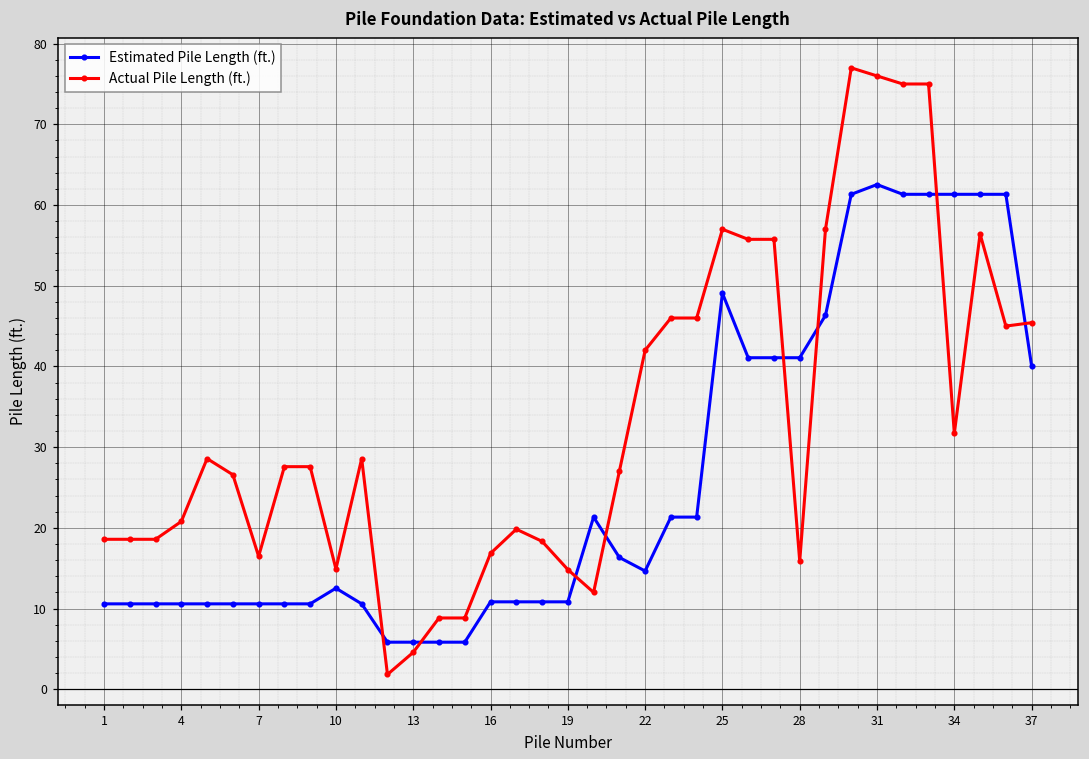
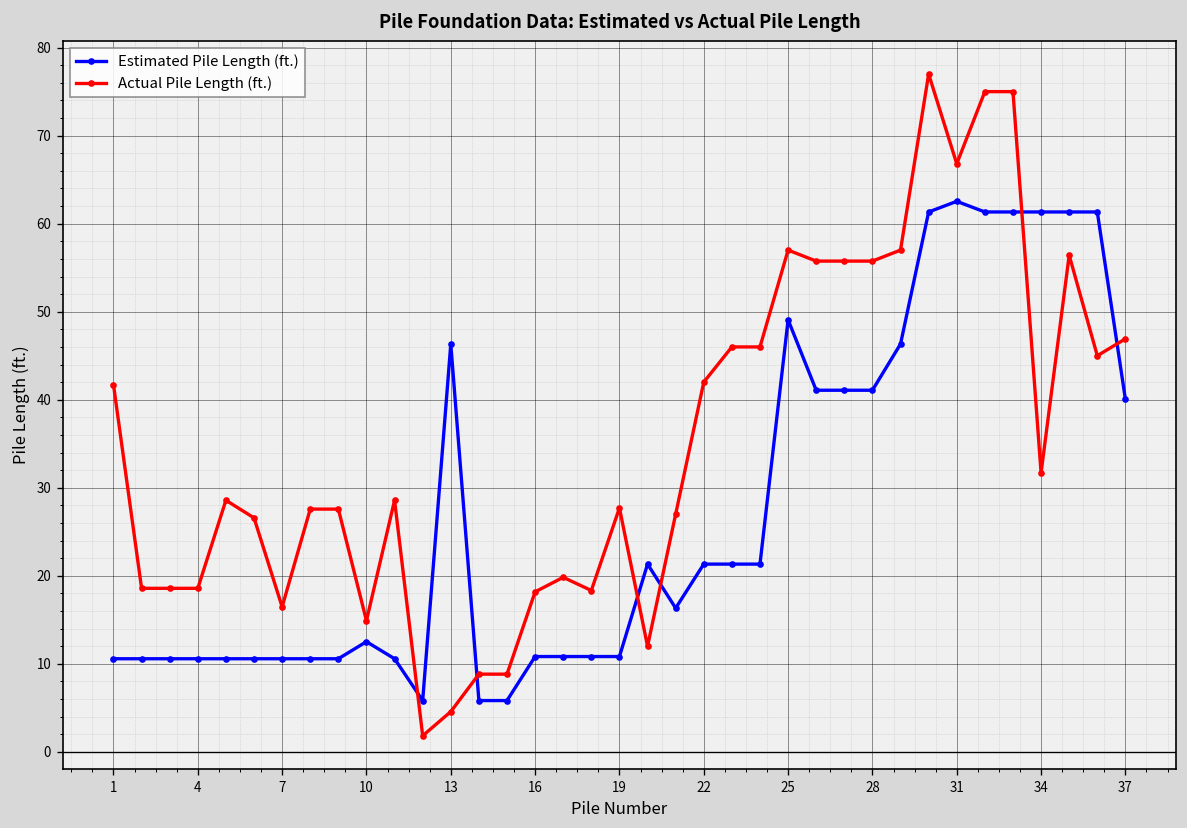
Actual Pile Length (ft.), 1: 19 -> 42
Actual Pile Length (ft.), 4: 21 -> 19
Estimated Pile Length (ft.), 13: 6 -> 46
Actual Pile Length (ft.), 16: 17 -> 18
Actual Pile Length (ft.), 19: 15 -> 28
Estimated Pile Length (ft.), 22: 15 -> 21
Actual Pile Length (ft.), 28: 16 -> 56
Actual Pile Length (ft.), 31: 76 -> 67
Actual Pile Length (ft.), 37: 45 -> 47
